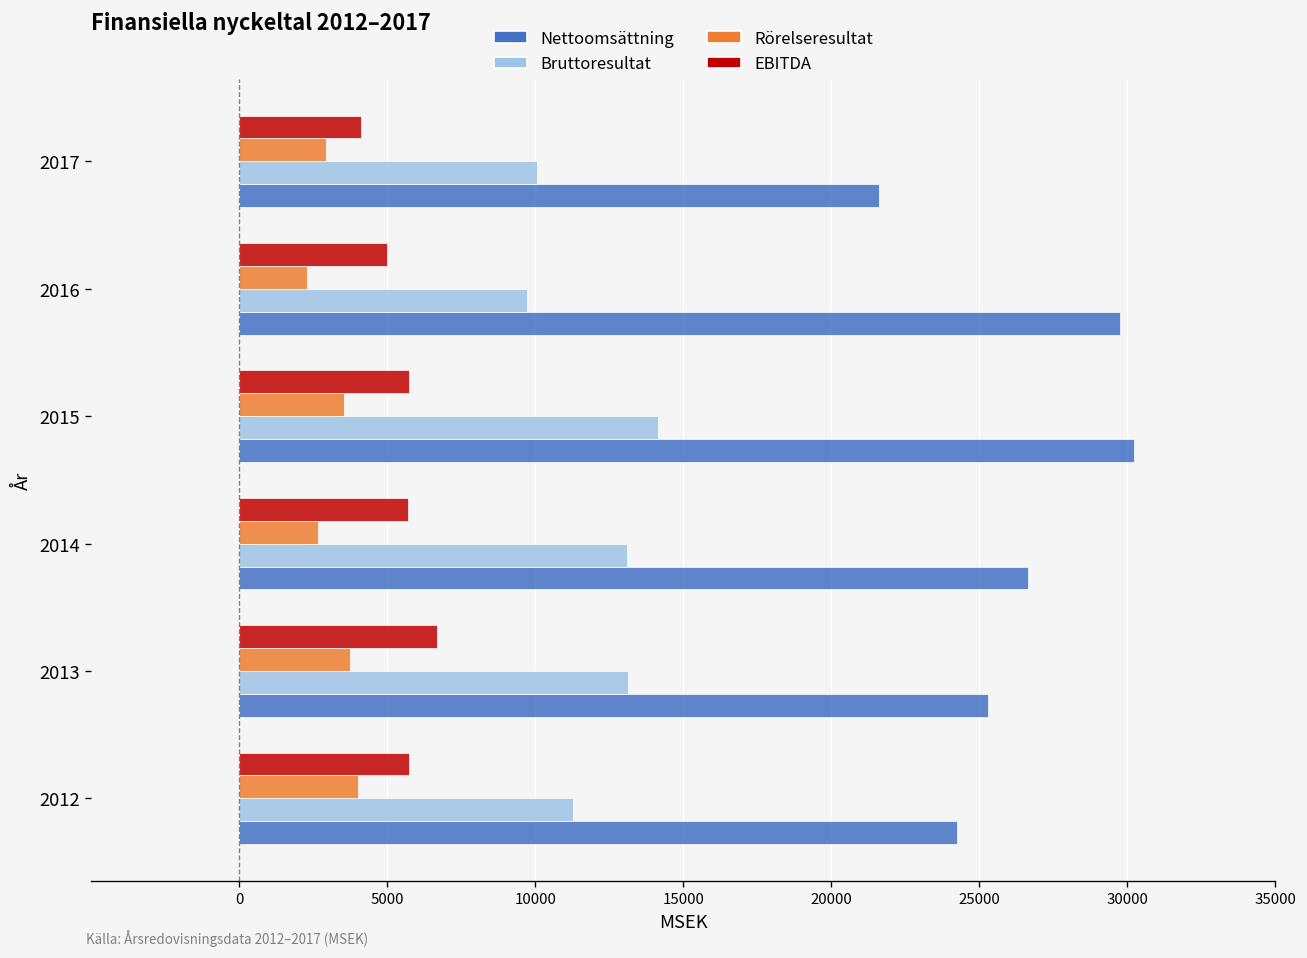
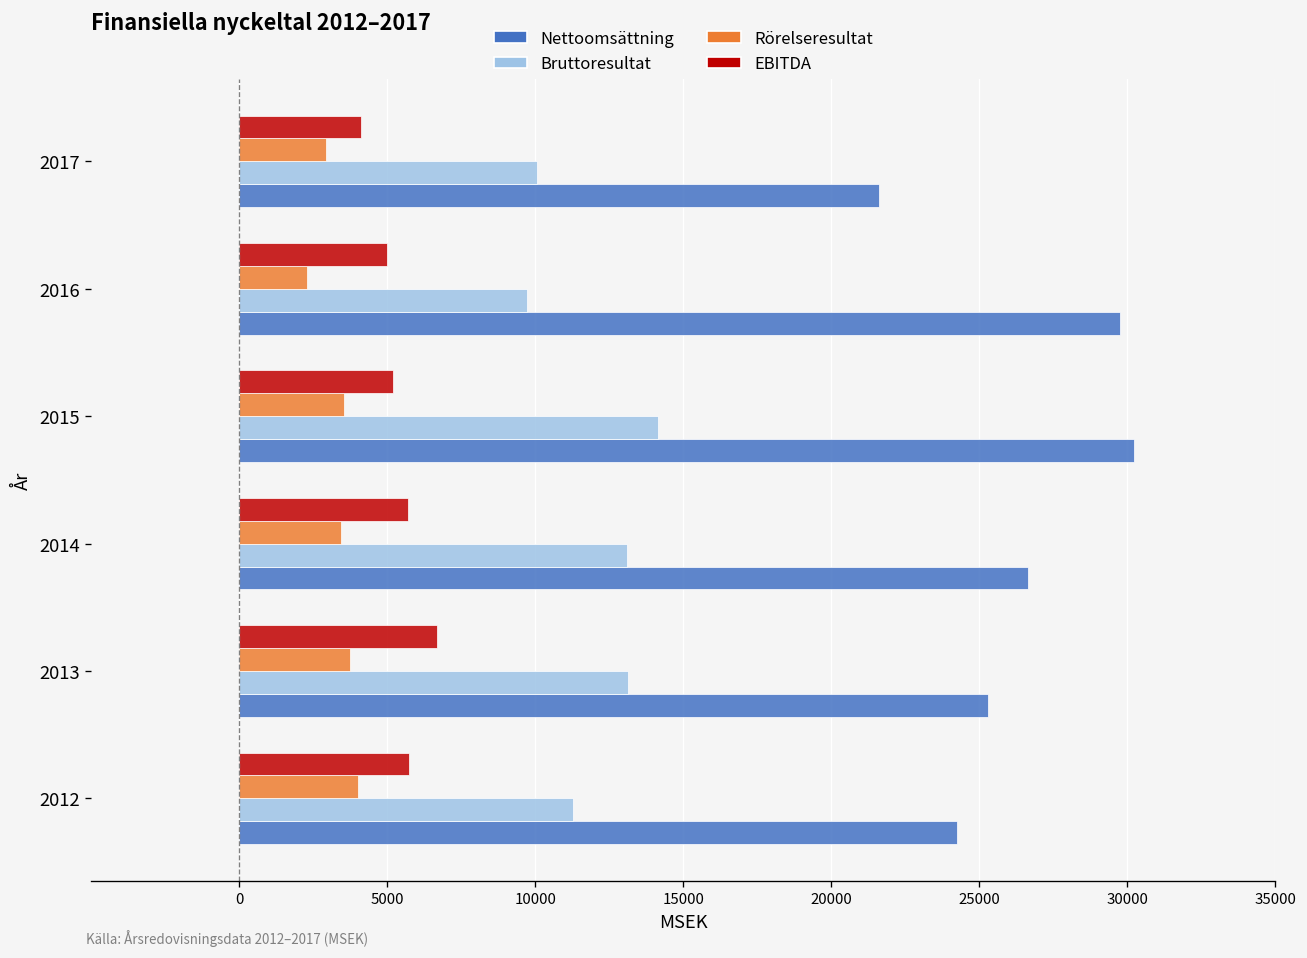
EBITDA, 2015: 5700 -> 5200
Rörelseresultat, 2014: 2600 -> 3400
